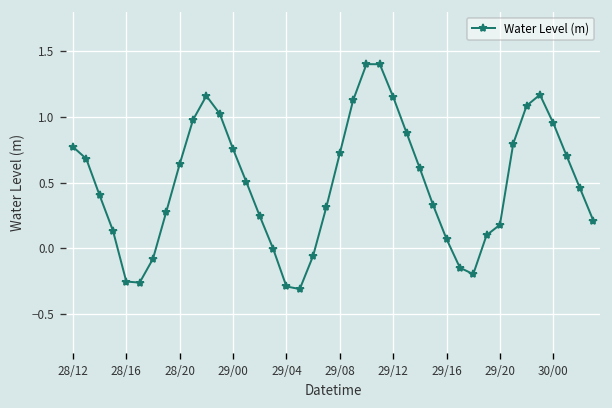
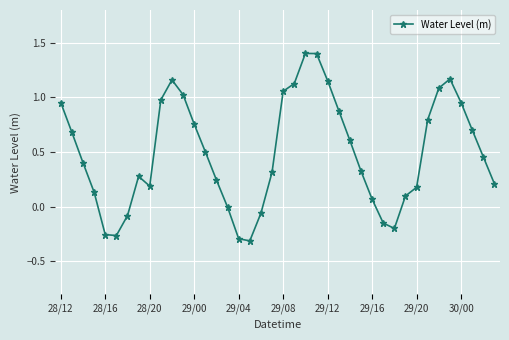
28/12: 0.77 -> 0.95
28/20: 0.64 -> 0.19
29/08: 0.72 -> 1.06
